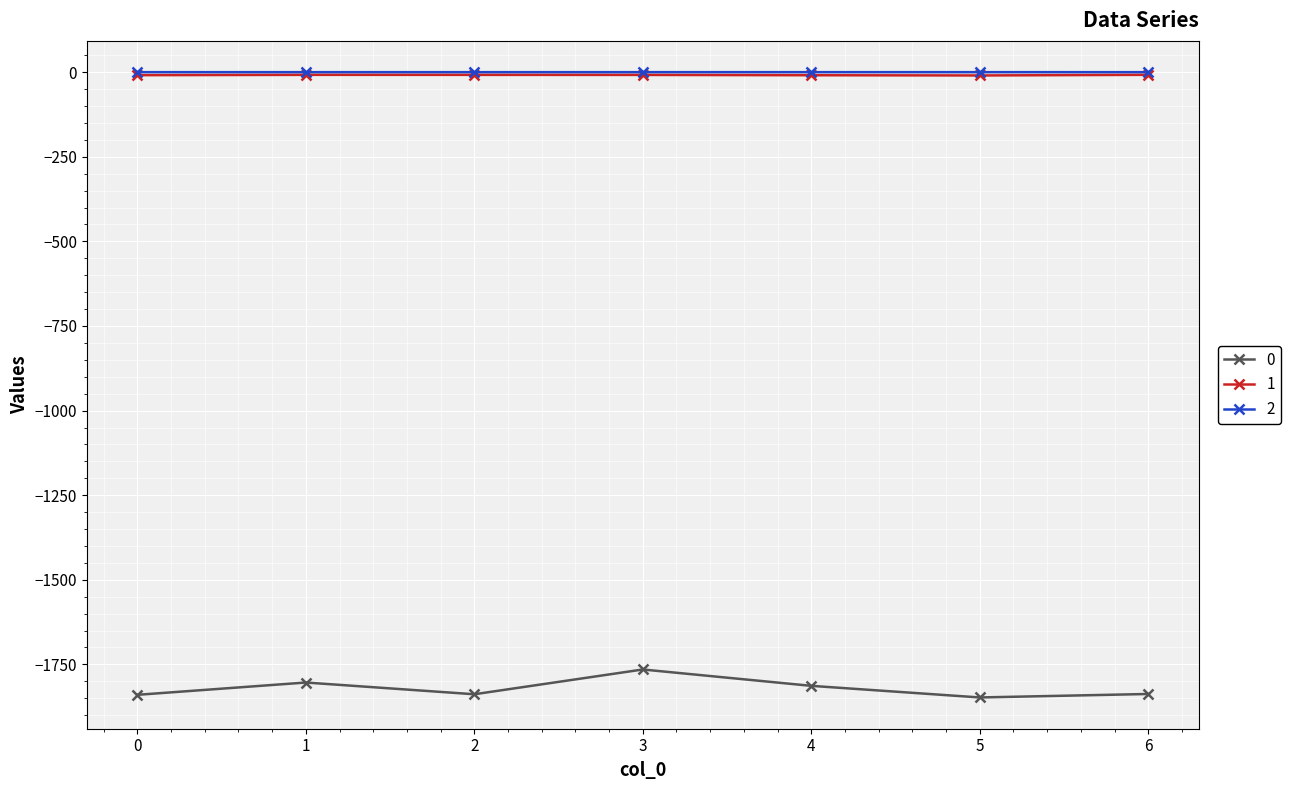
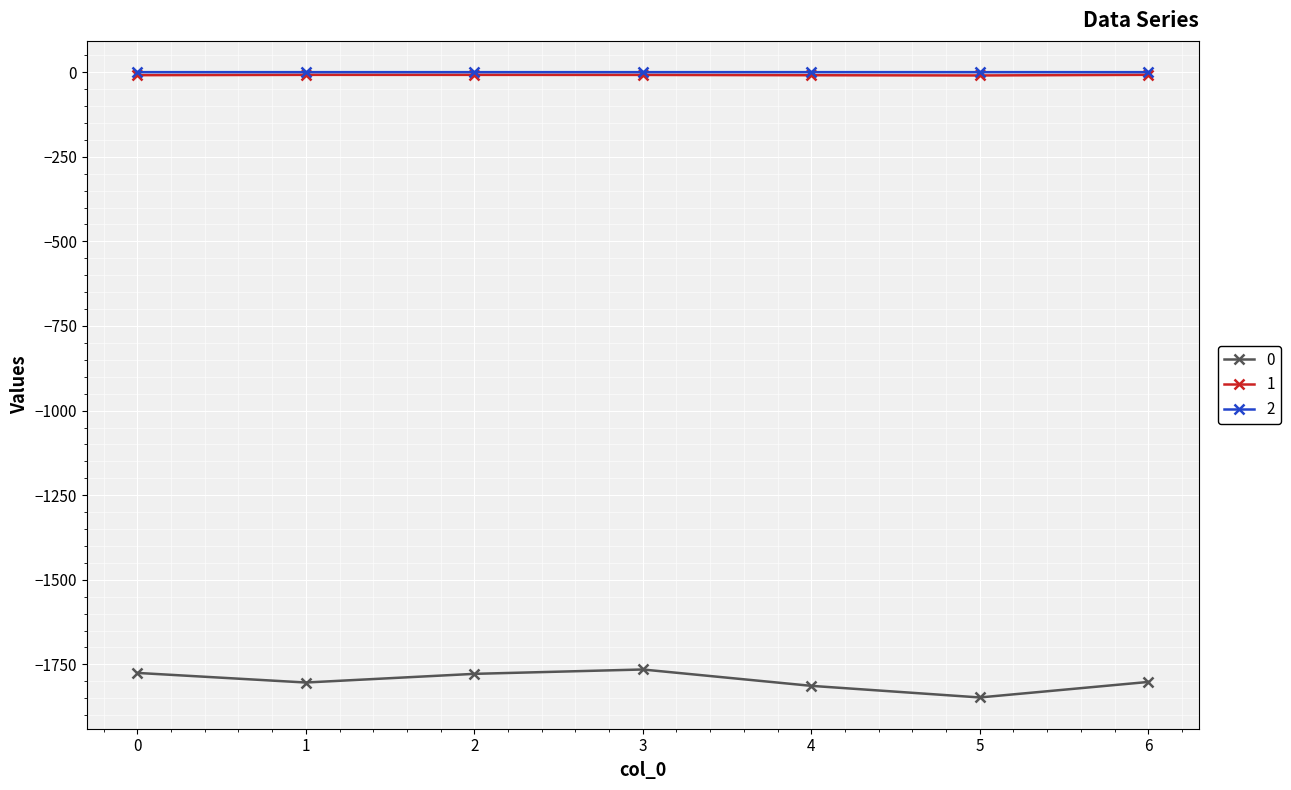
0, 0: -1840 -> -1780
0, 2: -1840 -> -1780
0, 6: -1840 -> -1800
